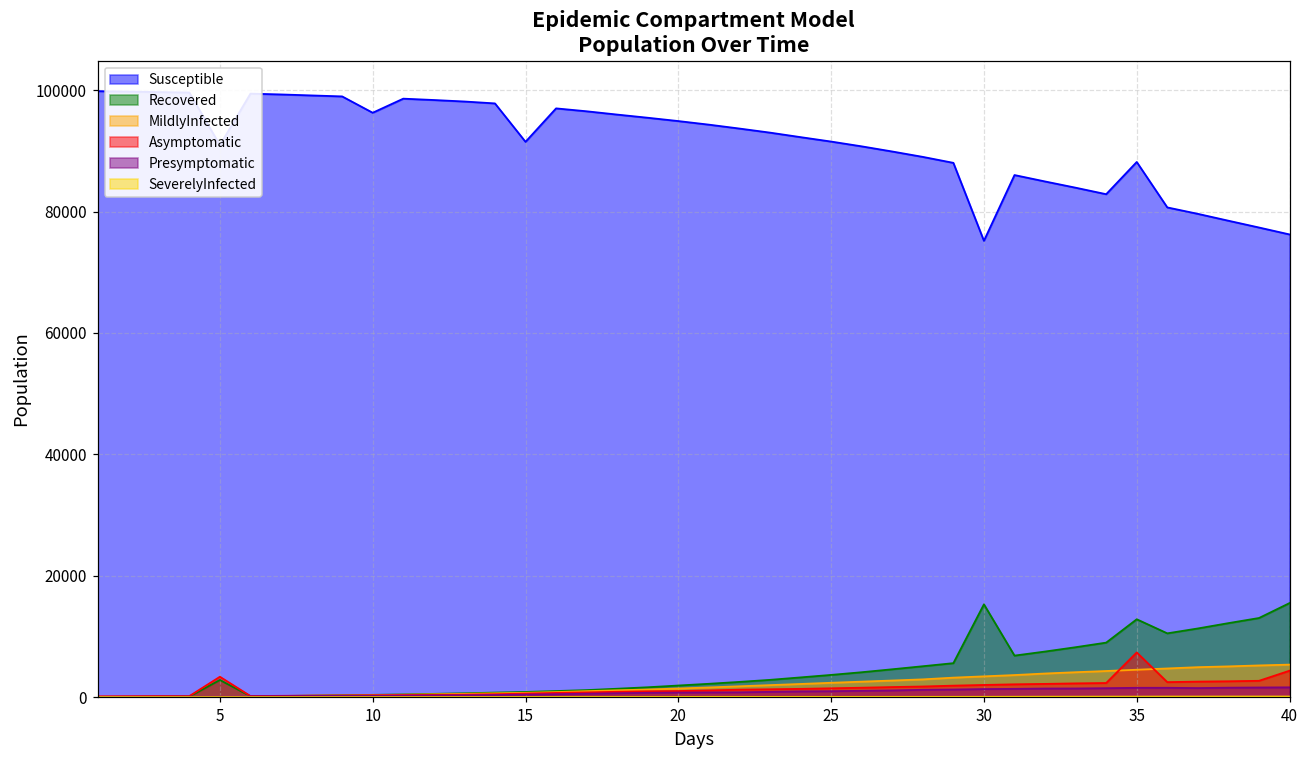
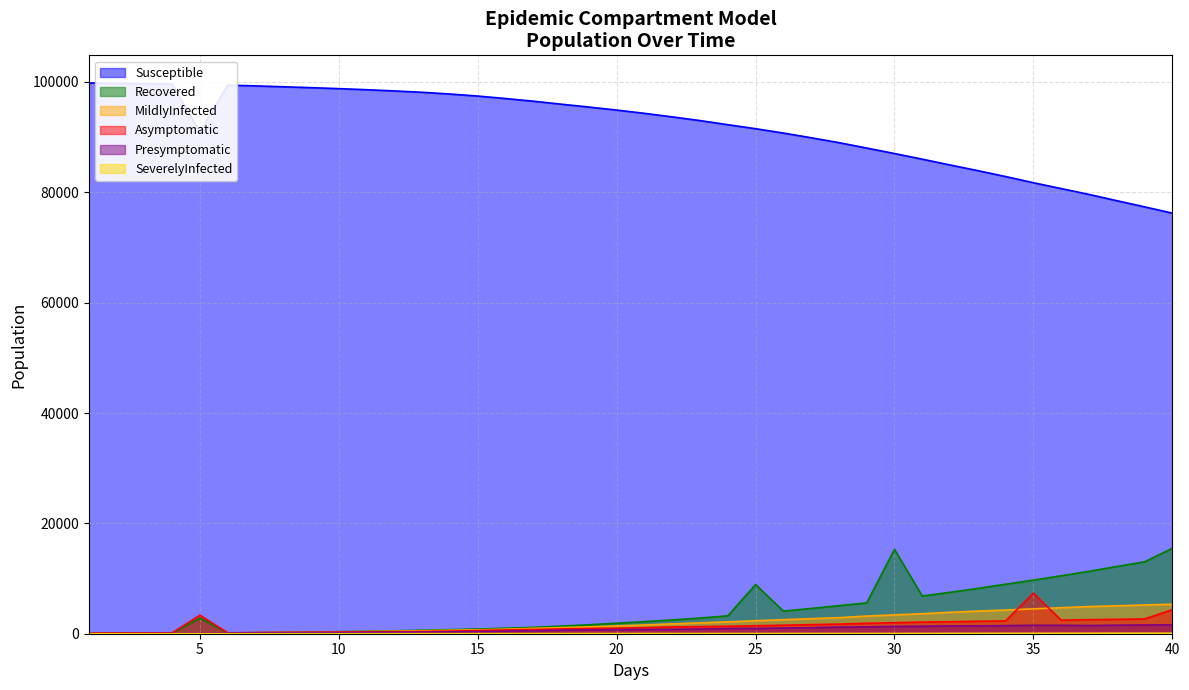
Susceptible, 10: 96000 -> 99000
Susceptible, 15: 91000 -> 97000
Recovered, 25: 4000 -> 9000
Susceptible, 30: 75000 -> 87000
Susceptible, 35: 88000 -> 82000
Recovered, 35: 13000 -> 10000
